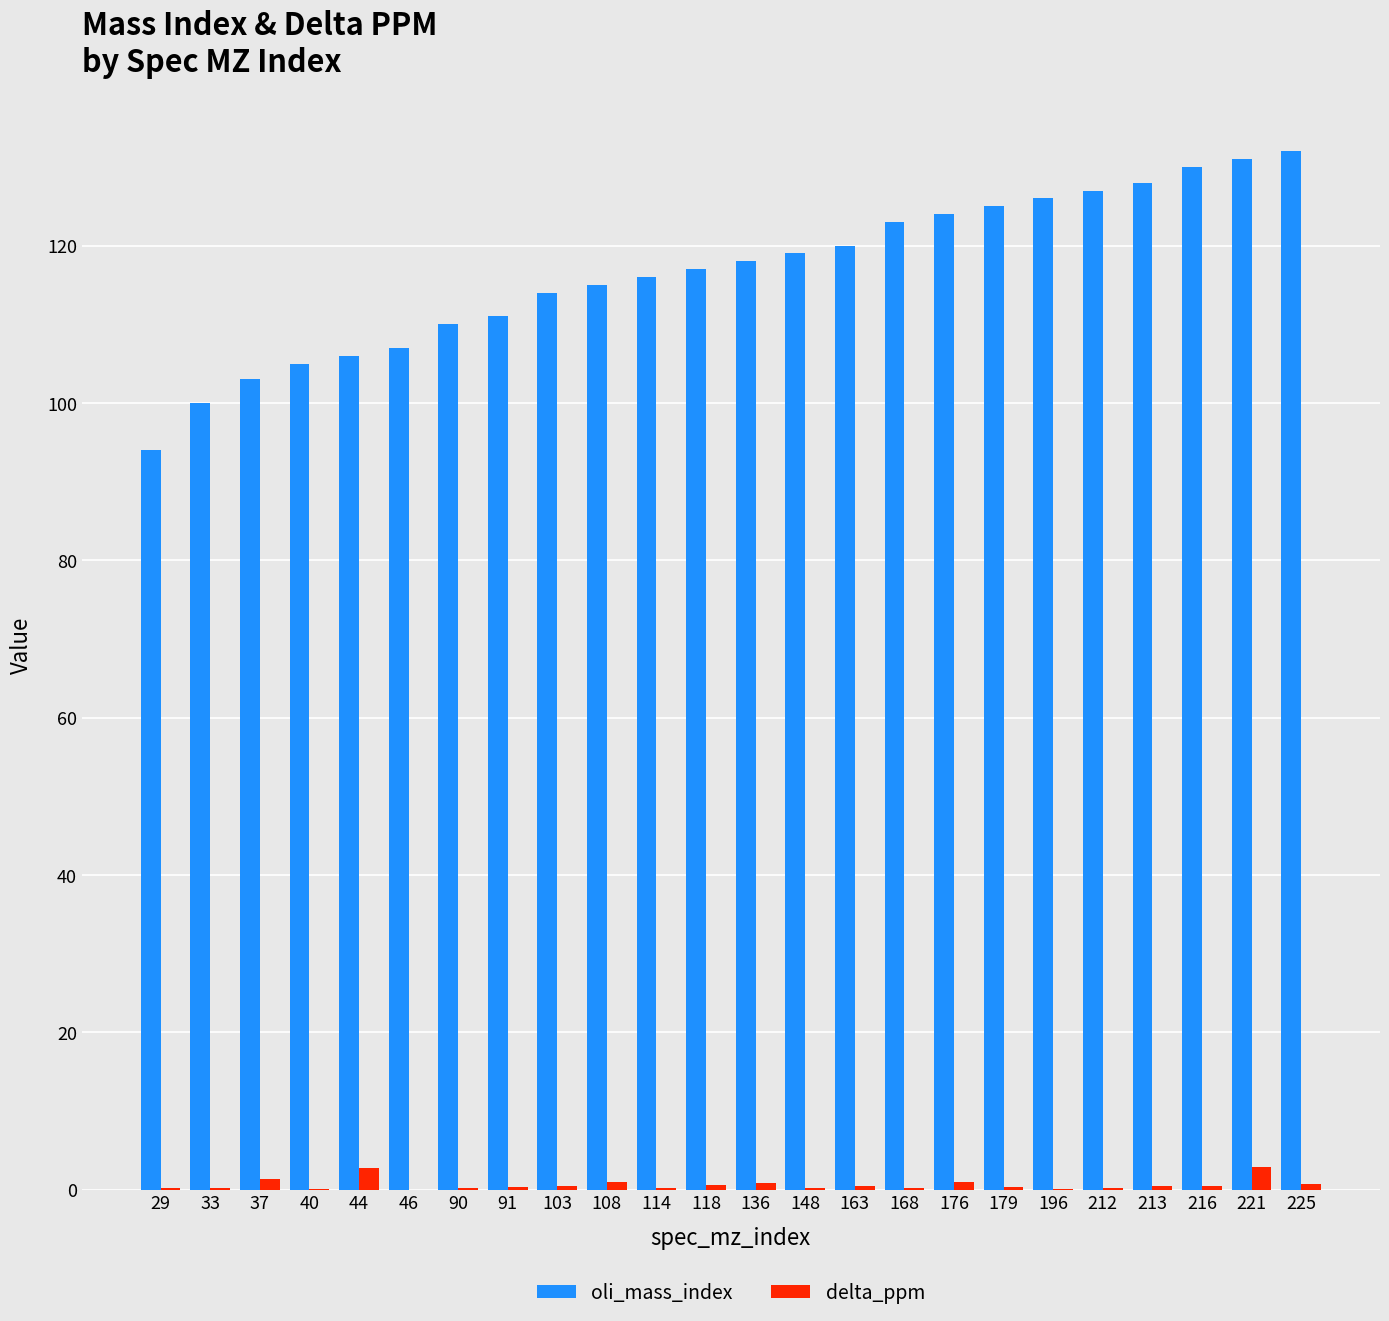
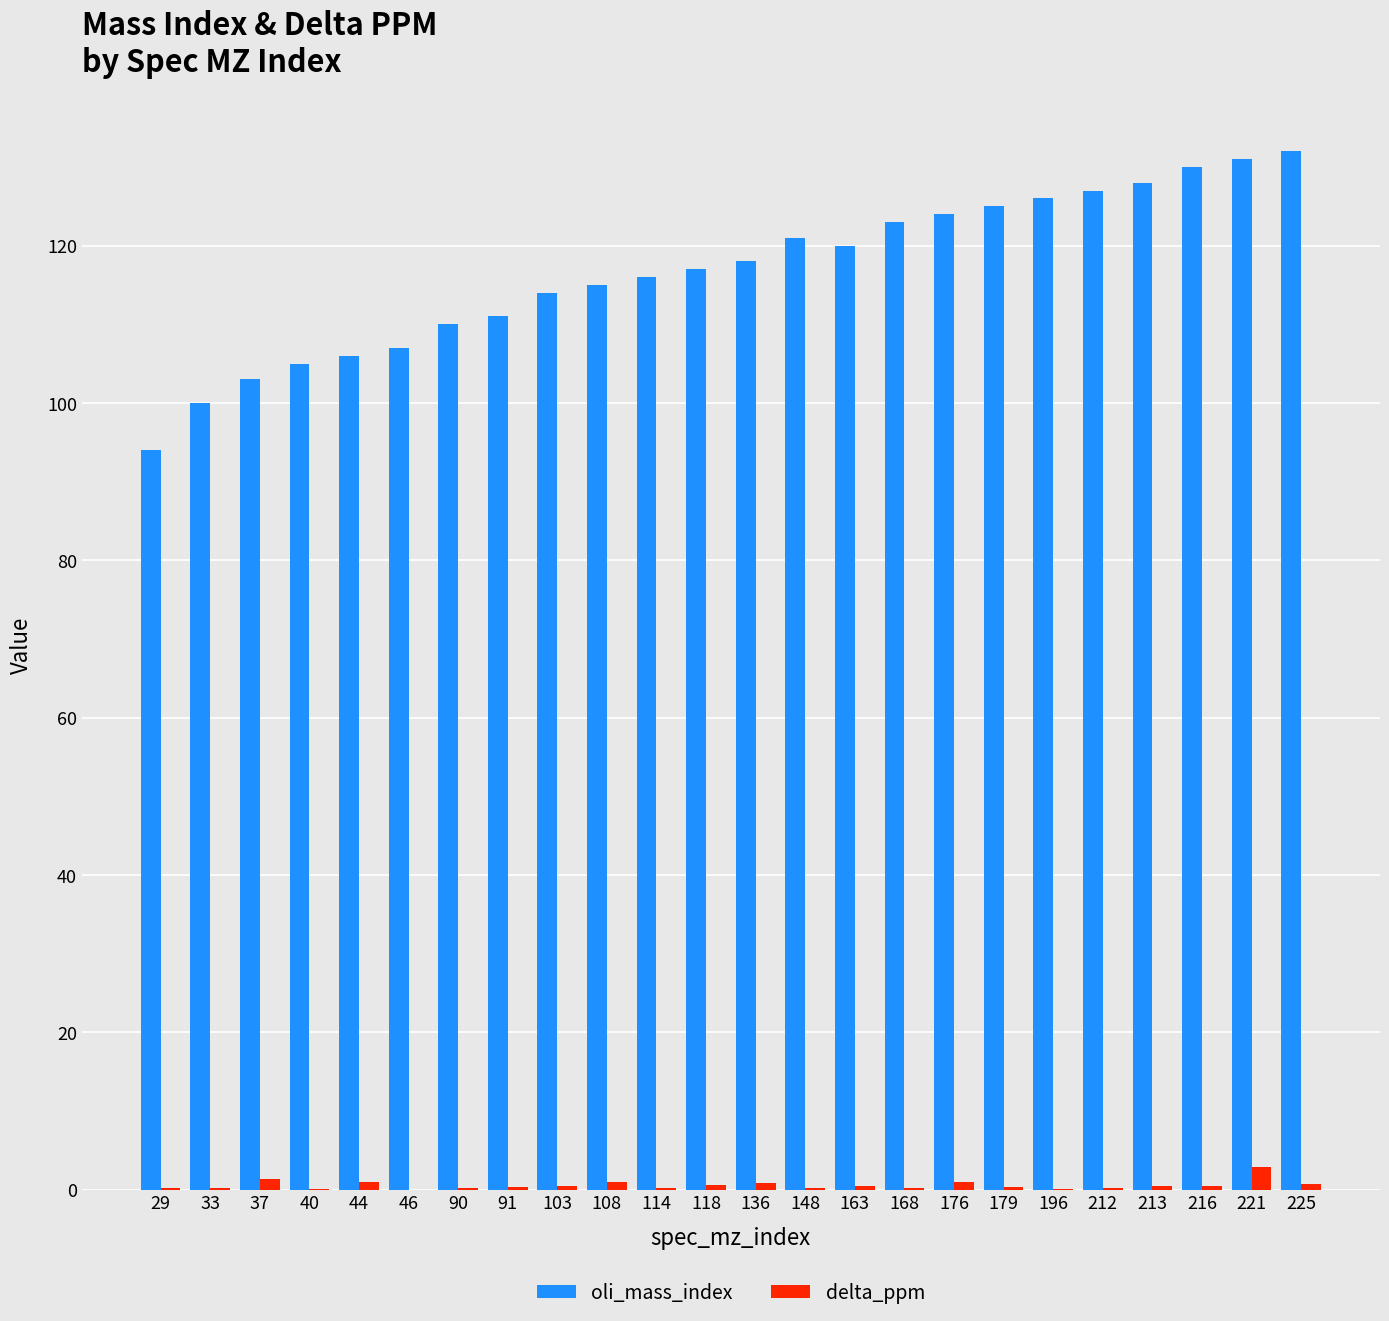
delta_ppm, 44: 3 -> 1
oli_mass_index, 148: 119 -> 121
